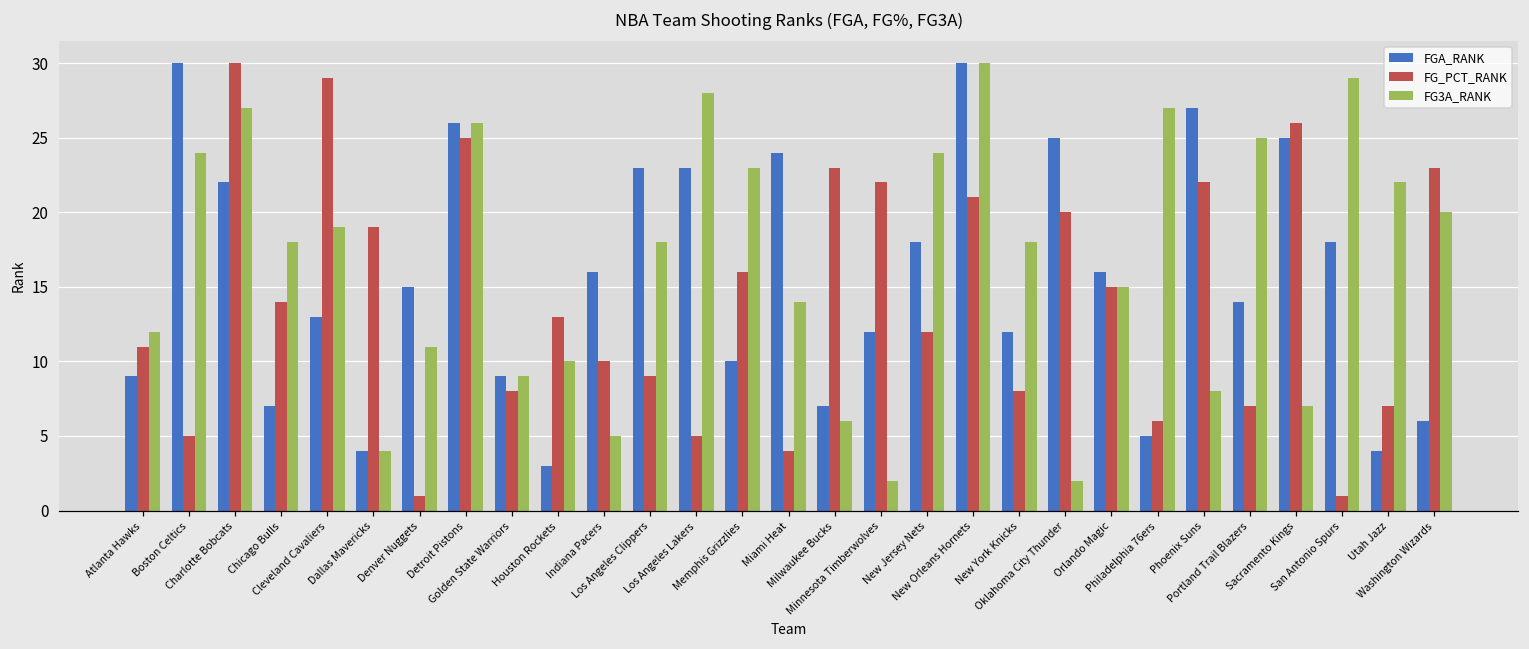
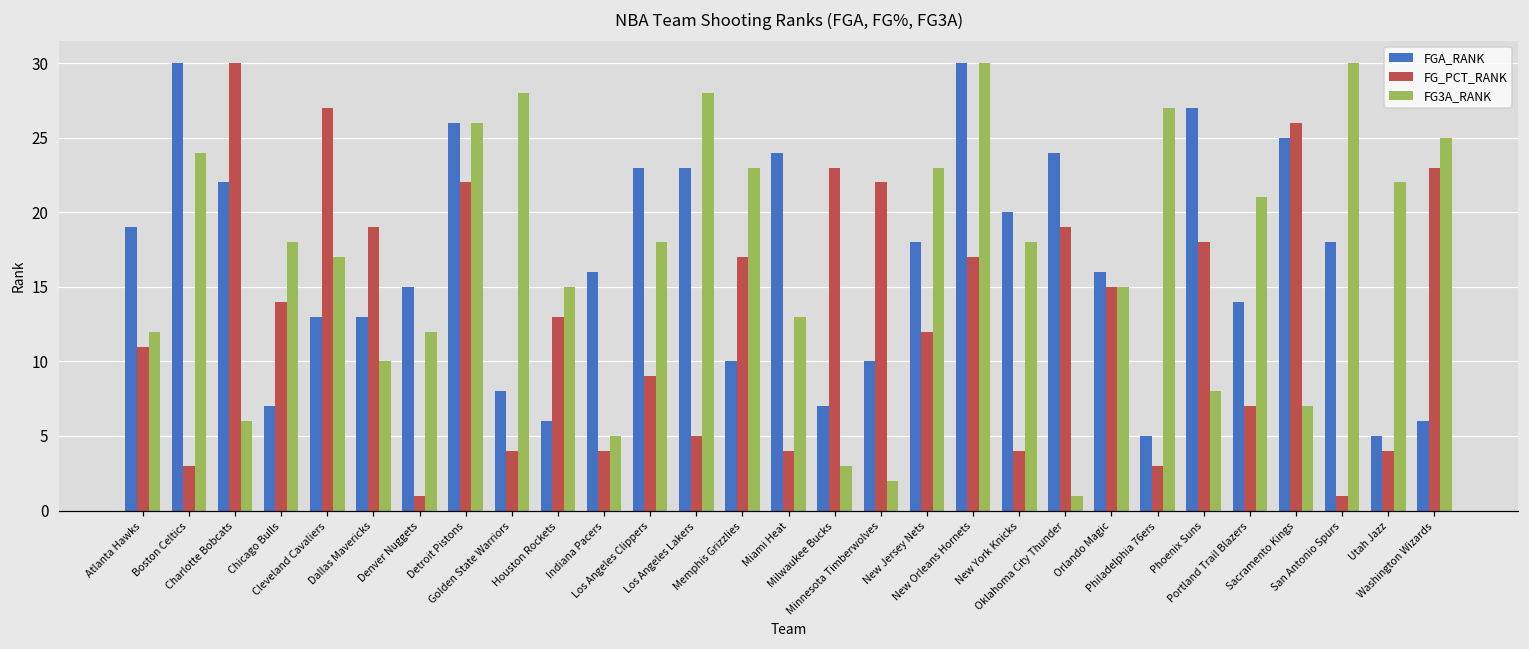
FGA_RANK, Atlanta Hawks: 9 -> 19
FG_PCT_RANK, Boston Celtics: 5 -> 3
FG3A_RANK, Charlotte Bobcats: 27 -> 6
FG_PCT_RANK, Cleveland Cavaliers: 29 -> 27
FG3A_RANK, Cleveland Cavaliers: 19 -> 17
FGA_RANK, Dallas Mavericks: 4 -> 13
FG3A_RANK, Dallas Mavericks: 4 -> 10
FG3A_RANK, Denver Nuggets: 11 -> 12
FG_PCT_RANK, Detroit Pistons: 25 -> 22
FGA_RANK, Golden State Warriors: 9 -> 8
FG_PCT_RANK, Golden State Warriors: 8 -> 4
FG3A_RANK, Golden State Warriors: 9 -> 28
FGA_RANK, Houston Rockets: 3 -> 6
FG3A_RANK, Houston Rockets: 10 -> 15
FG_PCT_RANK, Indiana Pacers: 10 -> 4
FG_PCT_RANK, Memphis Grizzlies: 16 -> 17
FG3A_RANK, Miami Heat: 14 -> 13
FG3A_RANK, Milwaukee Bucks: 6 -> 3
FGA_RANK, Minnesota Timberwolves: 12 -> 10
FG3A_RANK, New Jersey Nets: 24 -> 23
FG_PCT_RANK, New Orleans Hornets: 21 -> 17
FGA_RANK, New York Knicks: 12 -> 20
FG_PCT_RANK, New York Knicks: 8 -> 4
FGA_RANK, Oklahoma City Thunder: 25 -> 24
FG_PCT_RANK, Oklahoma City Thunder: 20 -> 19
FG3A_RANK, Oklahoma City Thunder: 2 -> 1
FG_PCT_RANK, Philadelphia 76ers: 6 -> 3
FG_PCT_RANK, Phoenix Suns: 22 -> 18
FG3A_RANK, Portland Trail Blazers: 25 -> 21
FG3A_RANK, San Antonio Spurs: 29 -> 30
FGA_RANK, Utah Jazz: 4 -> 5
FG_PCT_RANK, Utah Jazz: 7 -> 4
FG3A_RANK, Washington Wizards: 20 -> 25
